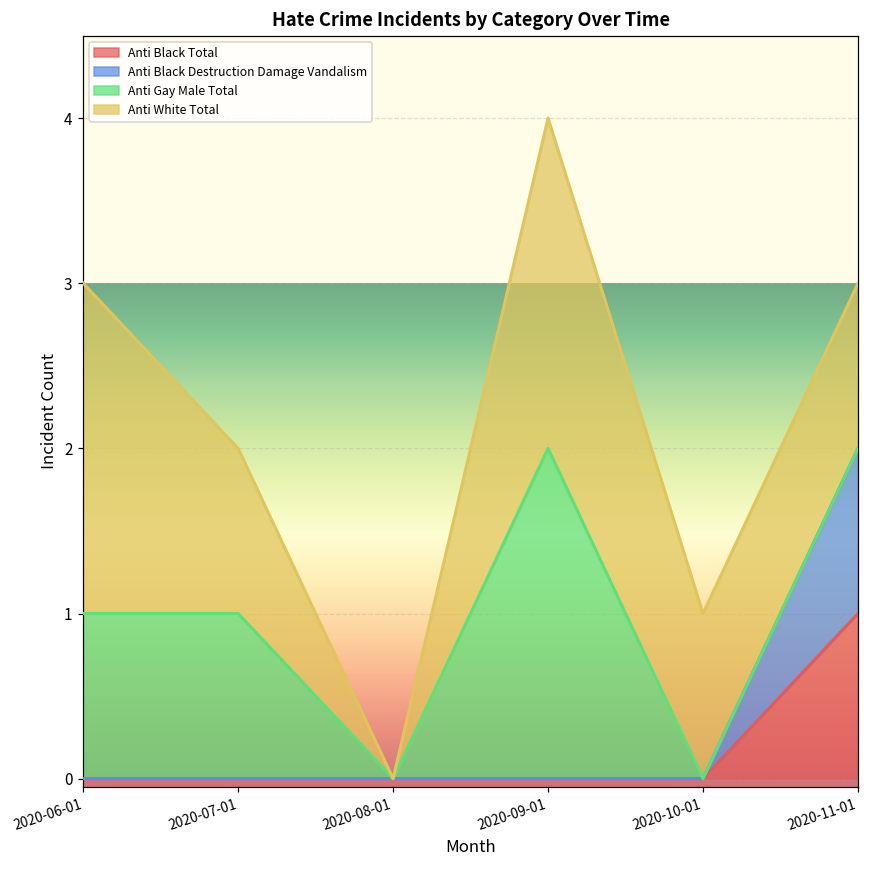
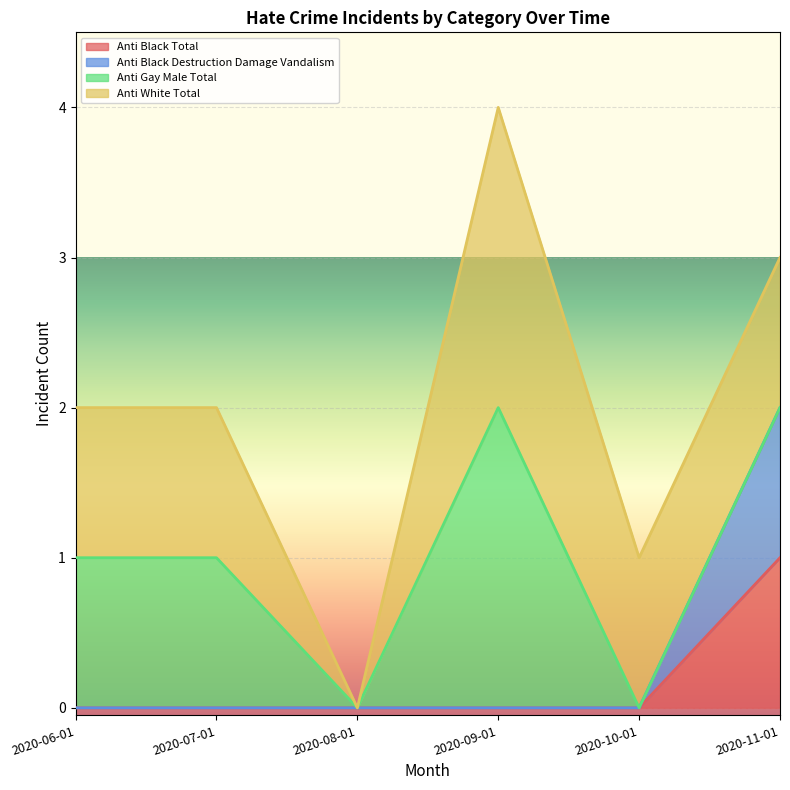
Anti White Total, 2020-06-01: 2 -> 1
